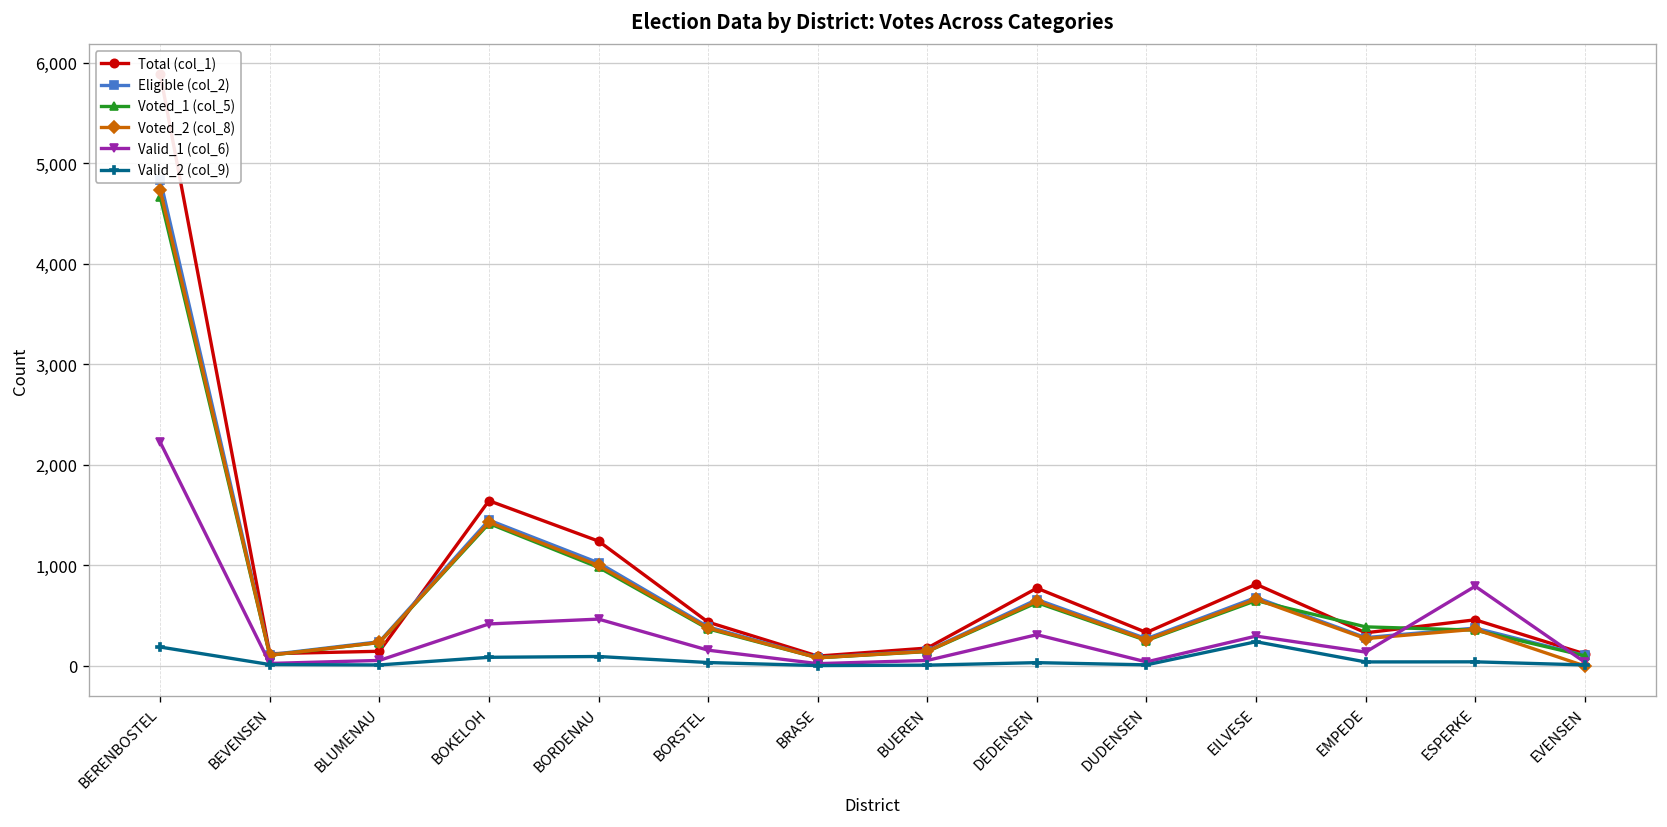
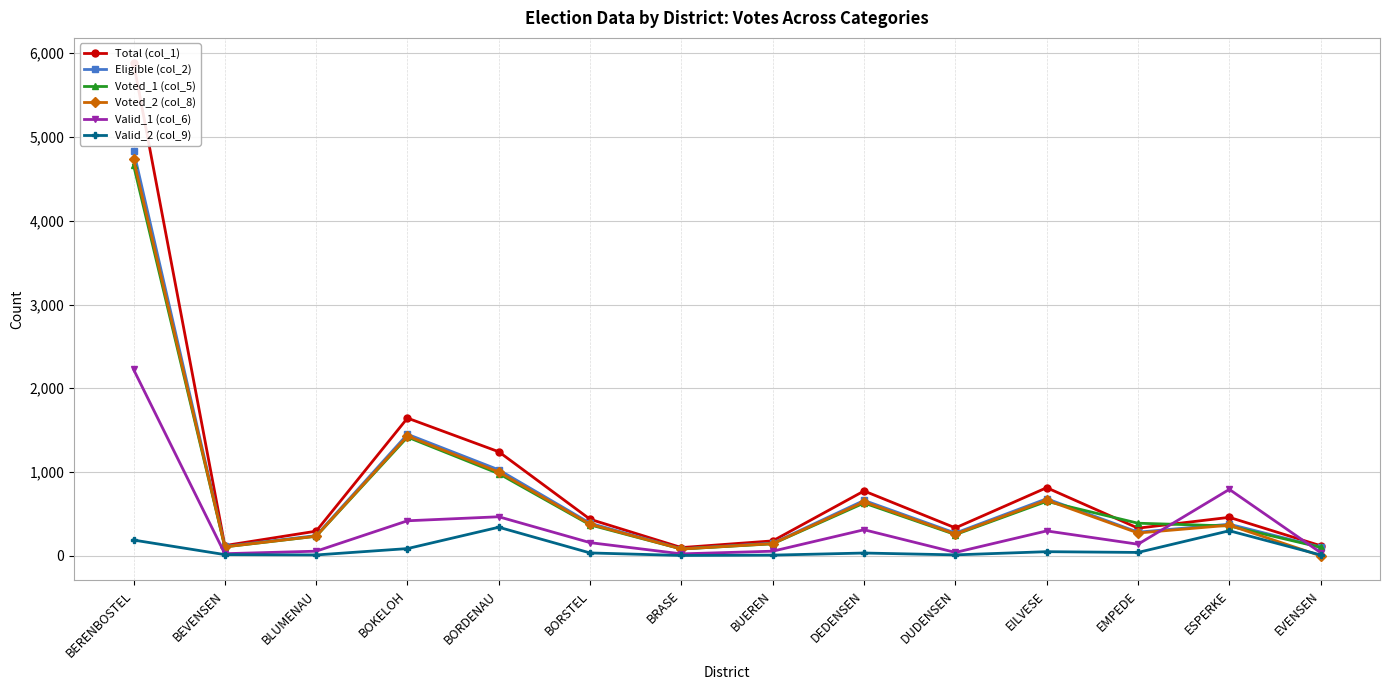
Total (col_1), BLUMENAU: 100 -> 300
Valid_2 (col_9), BORDENAU: 100 -> 300
Valid_2 (col_9), EILVESE: 200 -> 0
Valid_2 (col_9), ESPERKE: 0 -> 300
